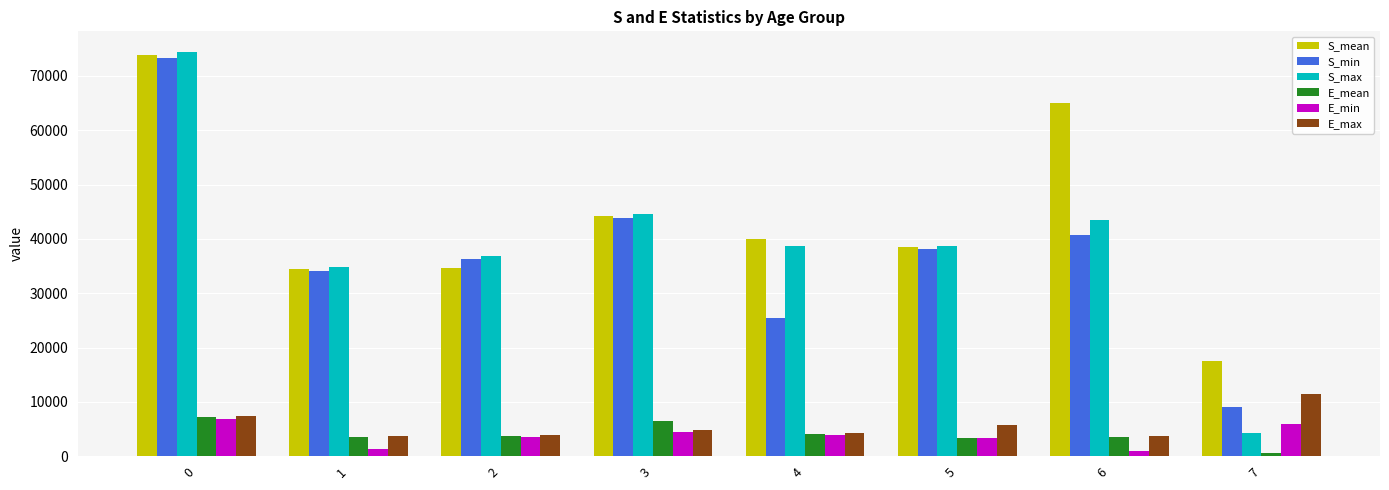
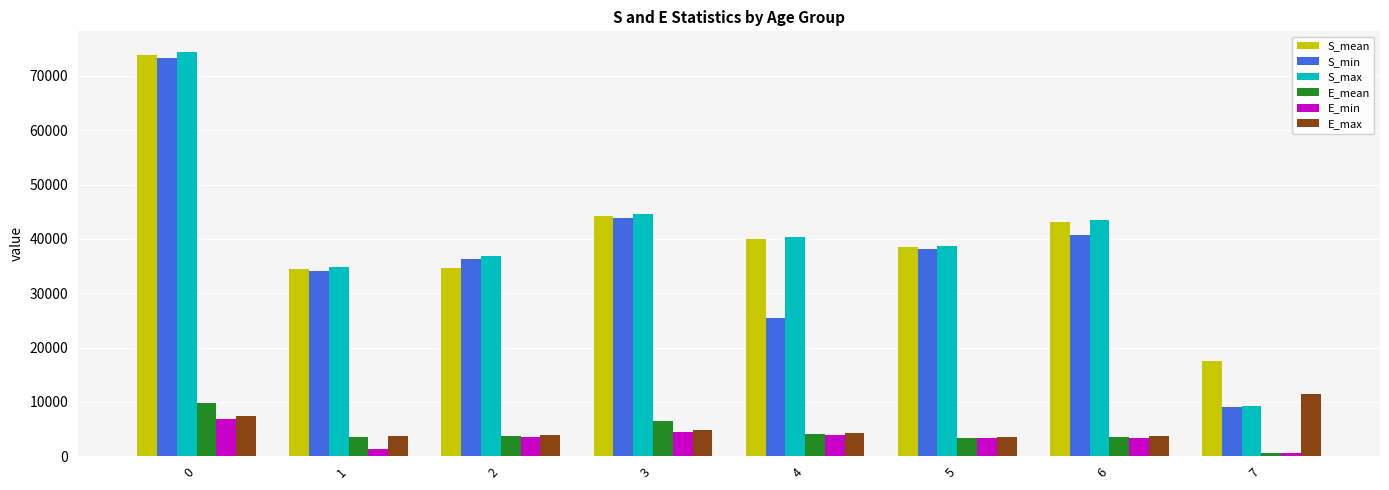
E_mean, 0: 7000 -> 10000
S_max, 4: 39000 -> 40000
E_max, 5: 6000 -> 4000
S_mean, 6: 65000 -> 43000
E_min, 6: 1000 -> 3000
S_max, 7: 4000 -> 9000
E_min, 7: 6000 -> 1000
